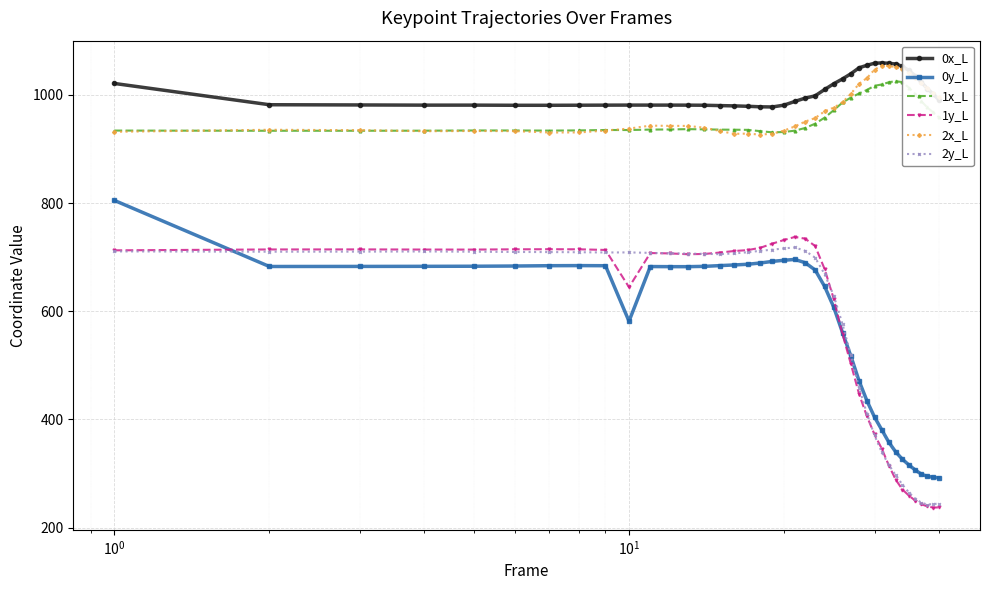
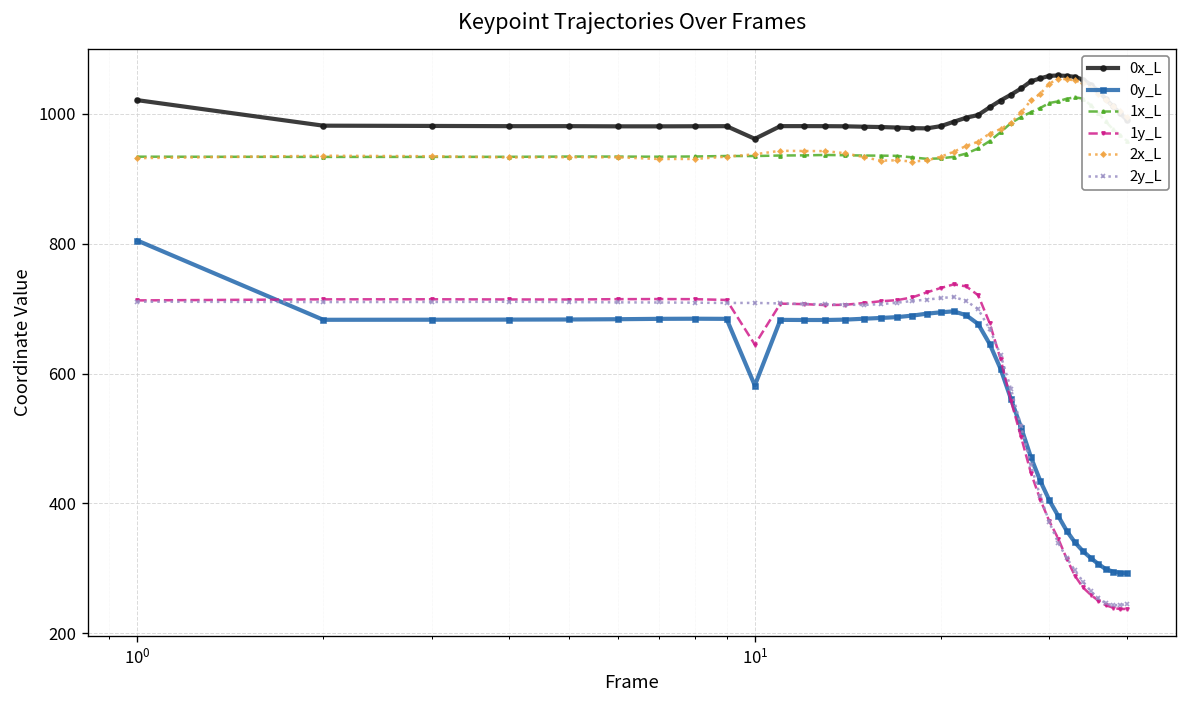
0x_L, 10^1: 980 -> 960
